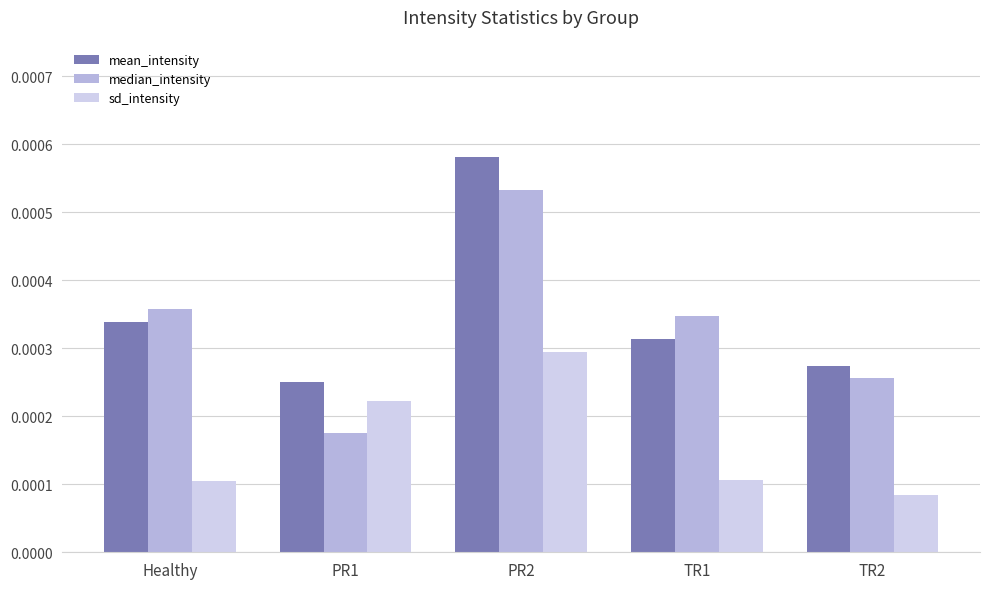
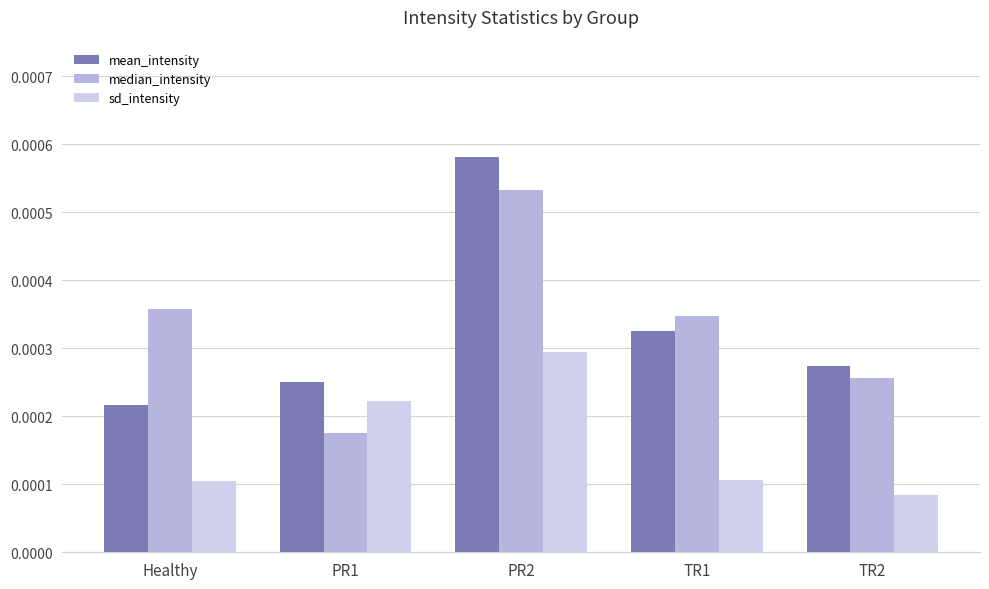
mean_intensity, Healthy: 0.00034 -> 0.00022
mean_intensity, TR1: 0.00031 -> 0.00033
